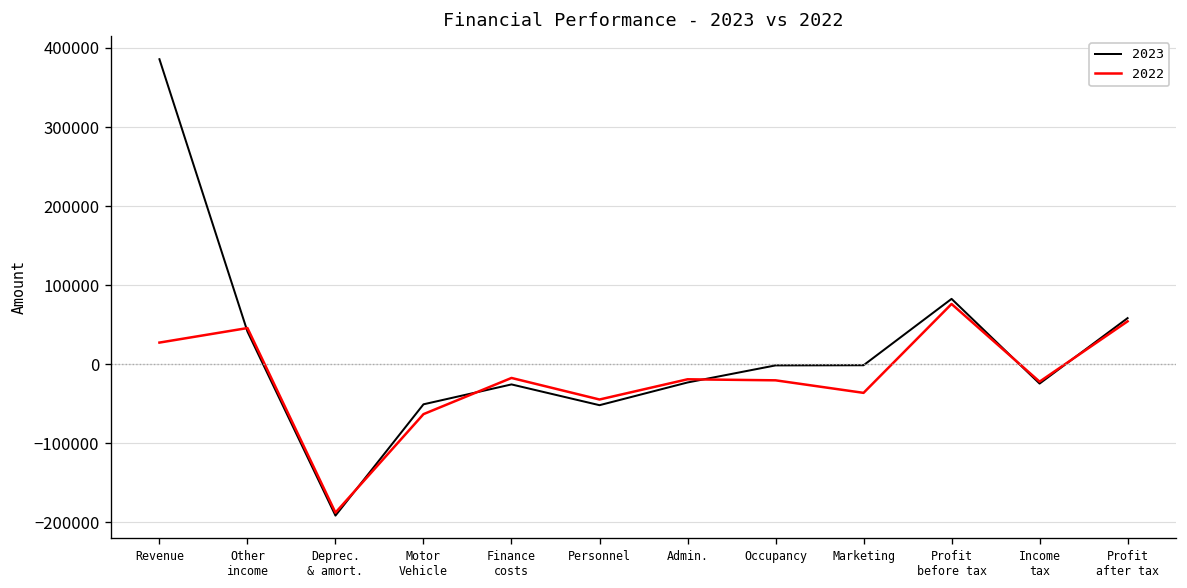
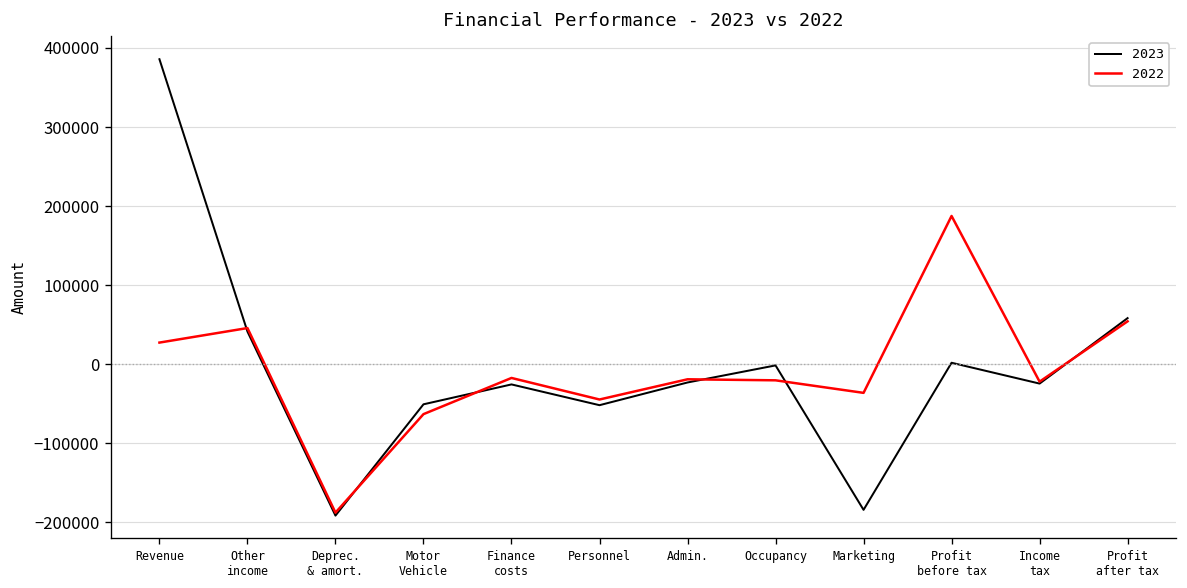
2023, Marketing: 0 -> -180000
2023, Profit before tax: 80000 -> 0
2022, Profit before tax: 80000 -> 190000
